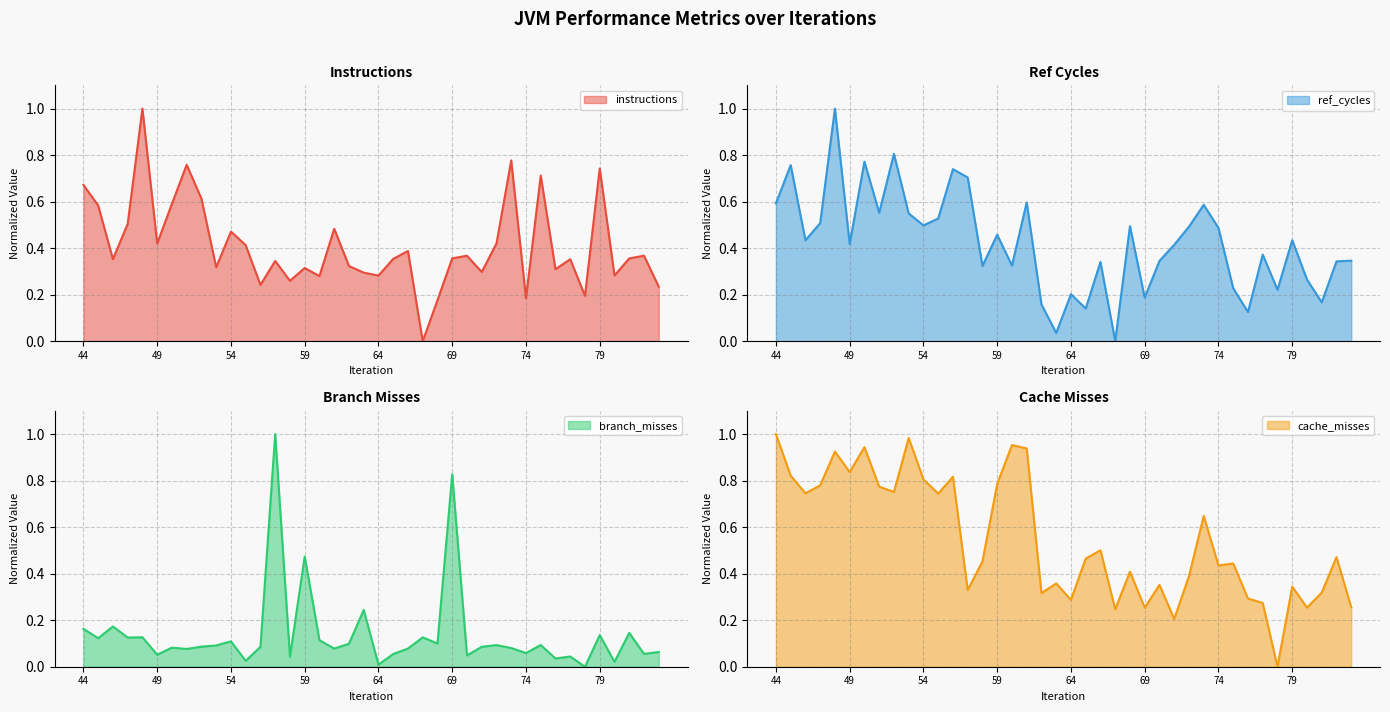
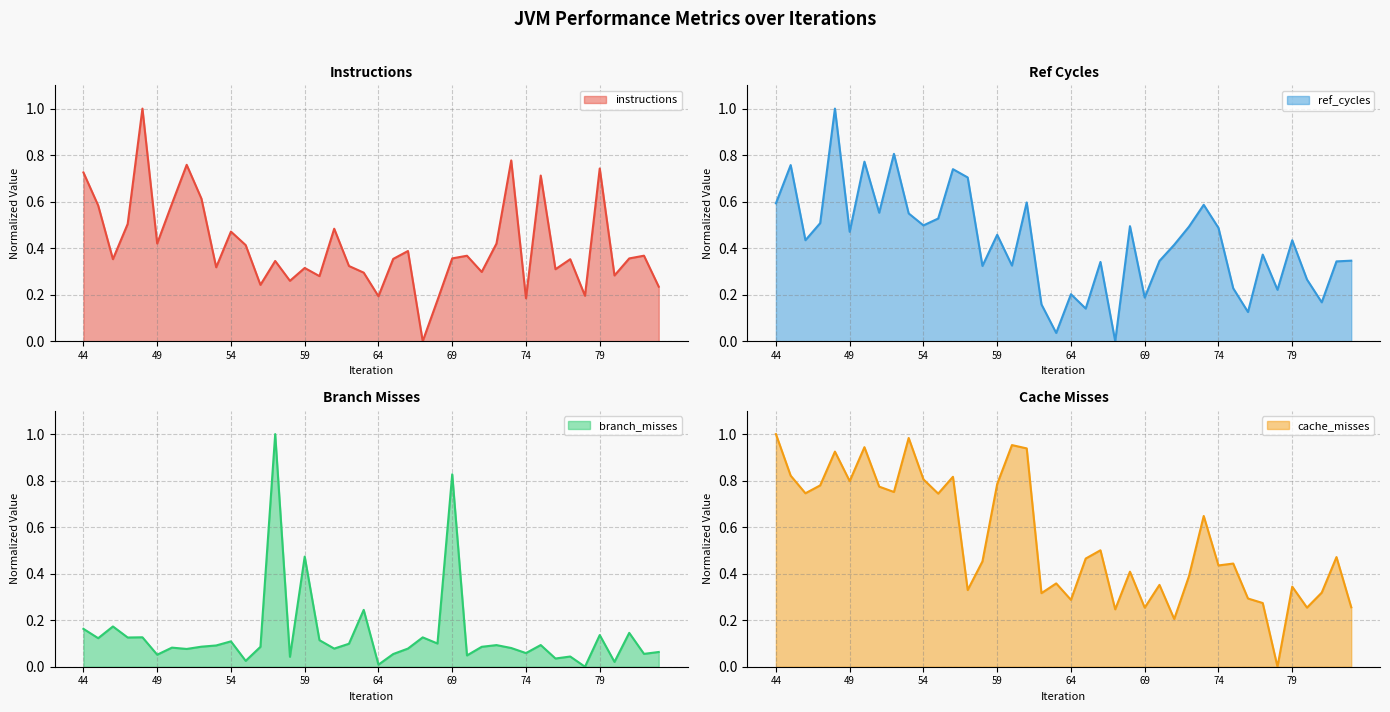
Instructions, 44: 0.67 -> 0.73
Instructions, 64: 0.28 -> 0.19
Ref Cycles, 49: 0.42 -> 0.47
Cache Misses, 49: 0.84 -> 0.80
